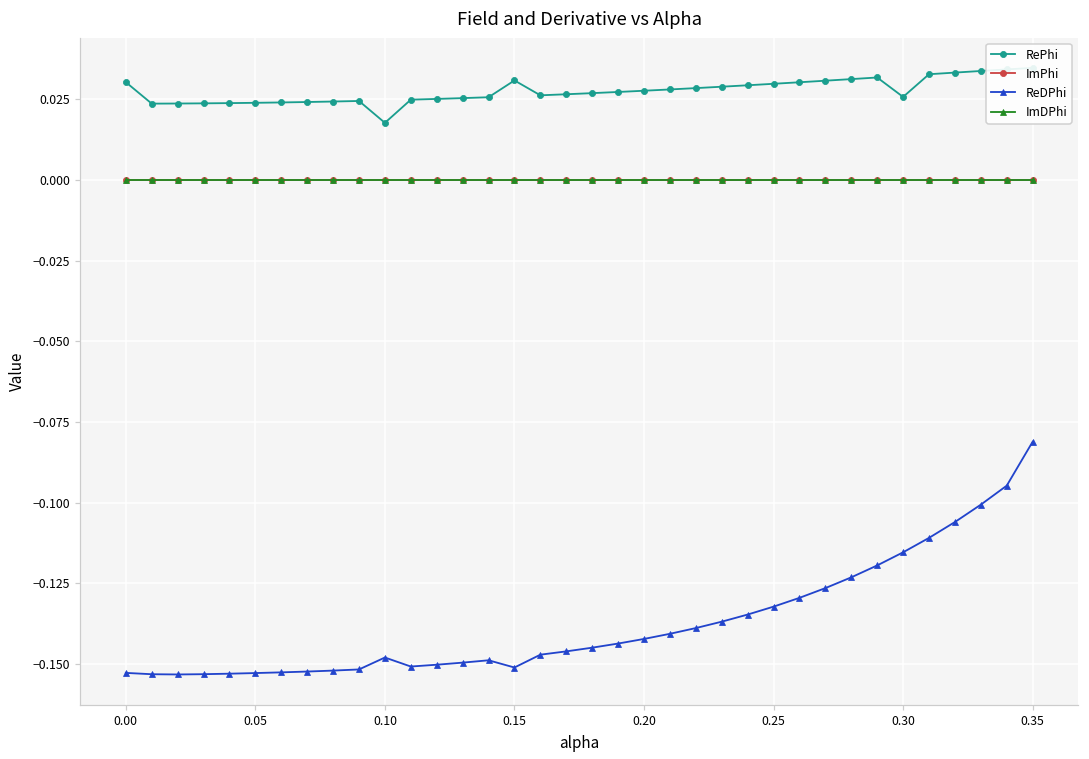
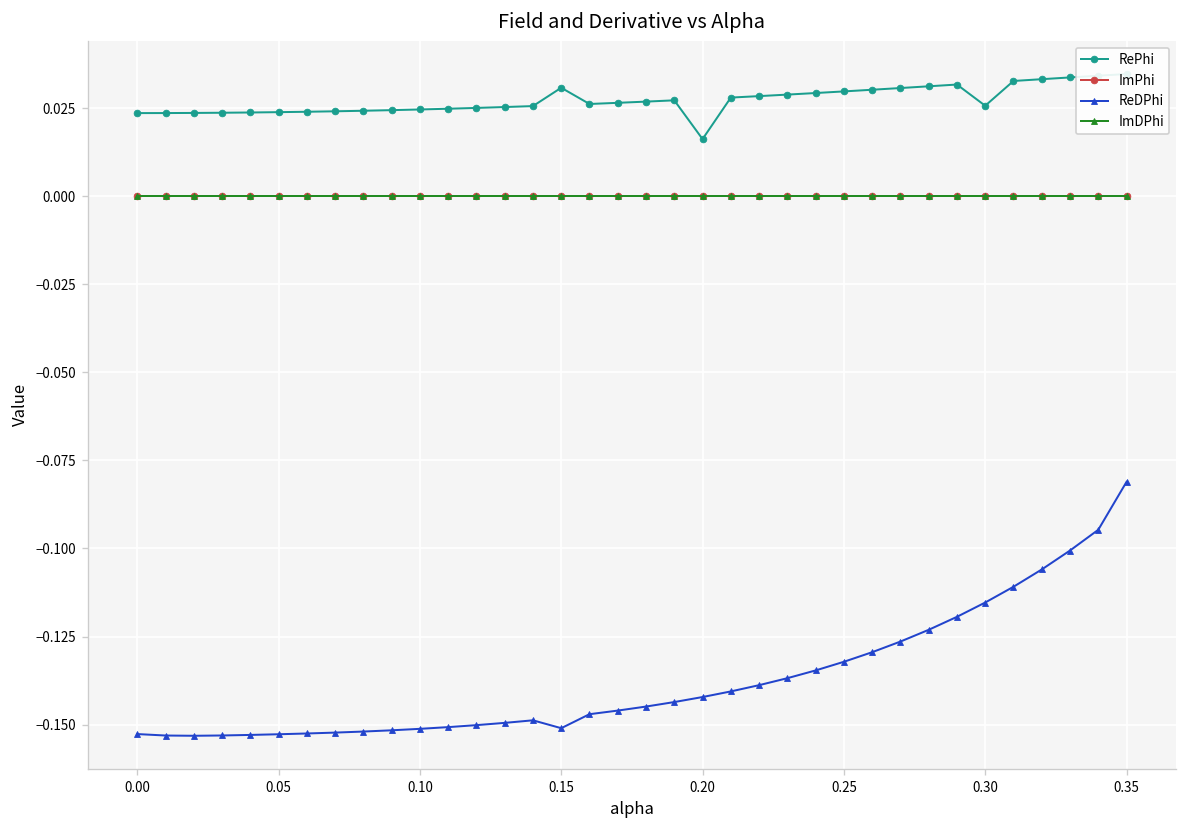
RePhi, 0.00: 0.030 -> 0.024
RePhi, 0.10: 0.018 -> 0.025
ReDPhi, 0.10: -0.148 -> -0.151
RePhi, 0.20: 0.028 -> 0.016
